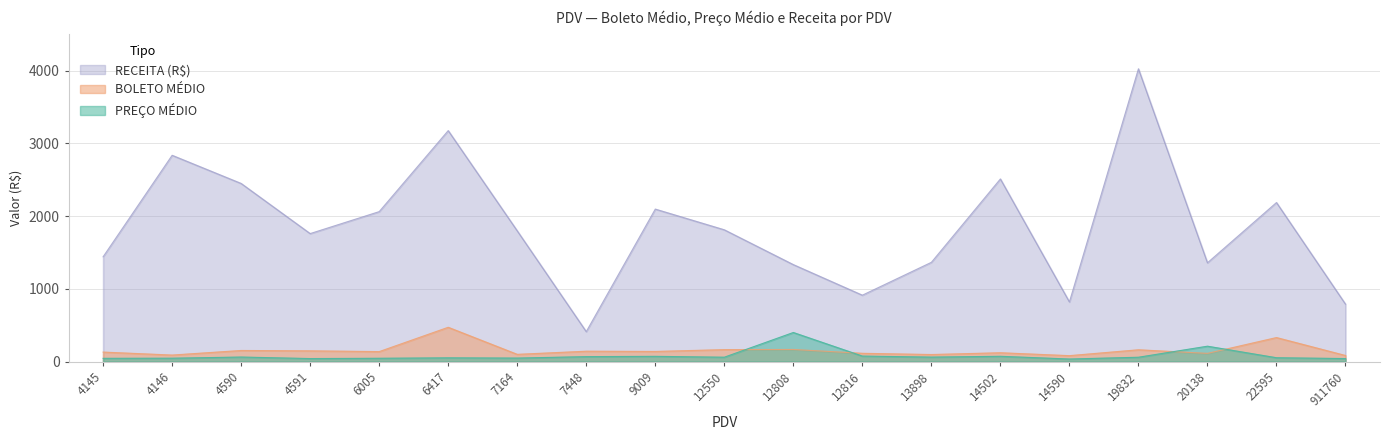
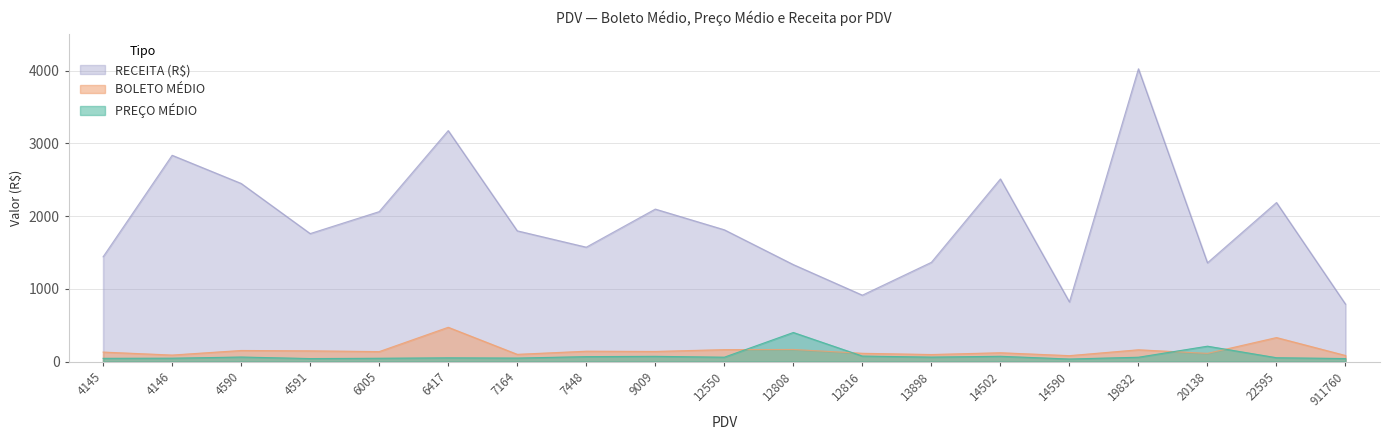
RECEITA (R$), 7448: 400 -> 1600
